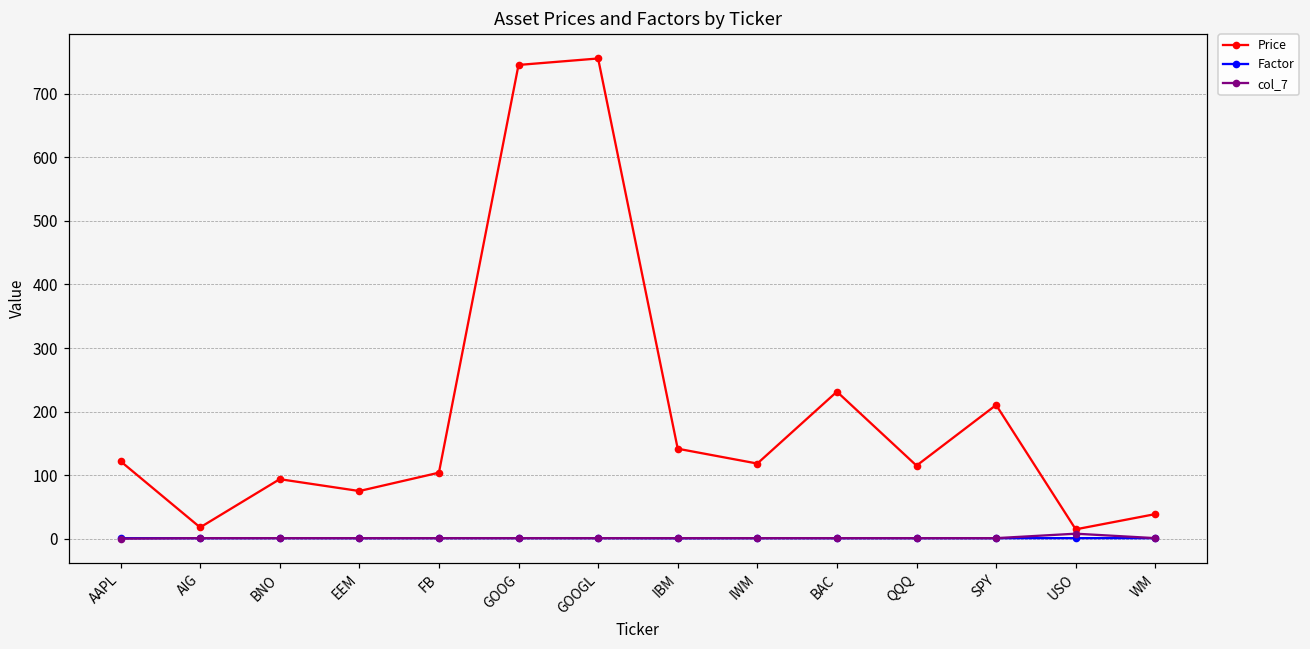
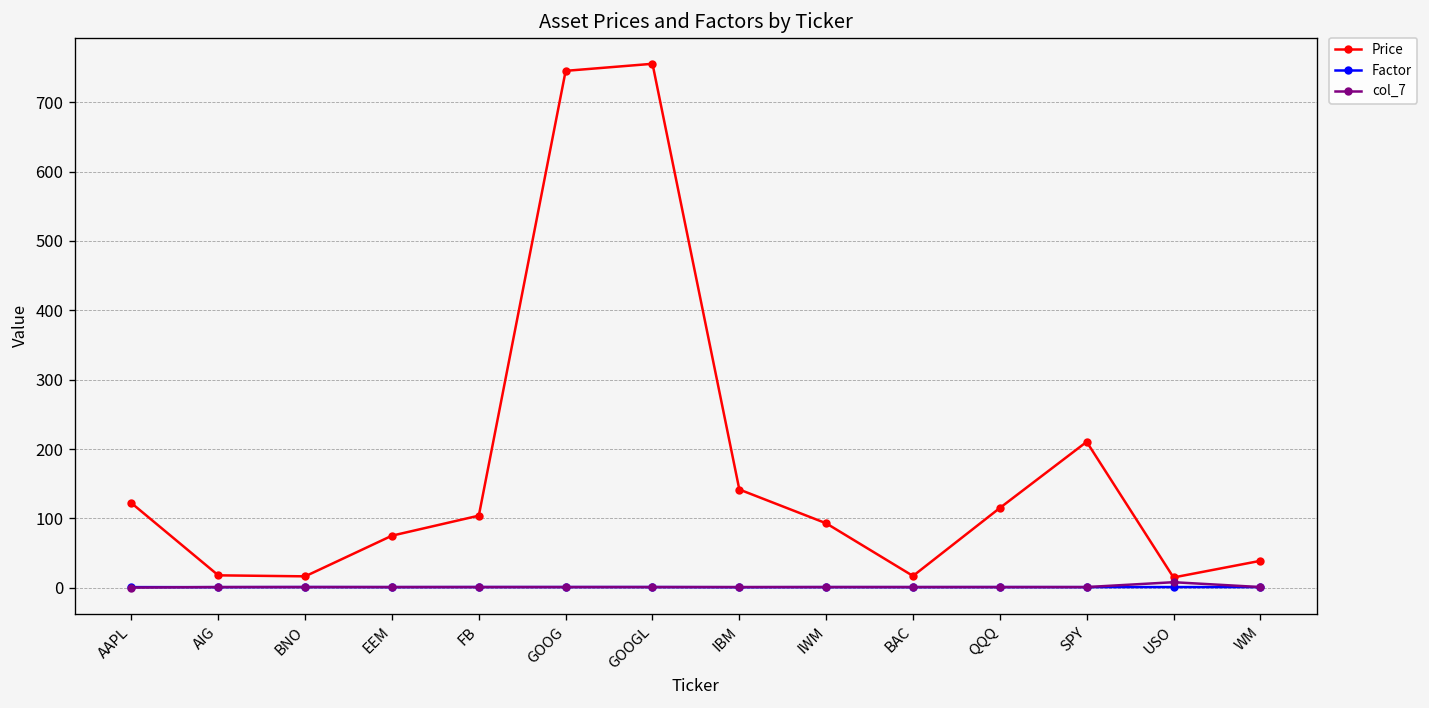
Price, BNO: 90 -> 20
Price, IWM: 120 -> 90
Price, BAC: 230 -> 20
